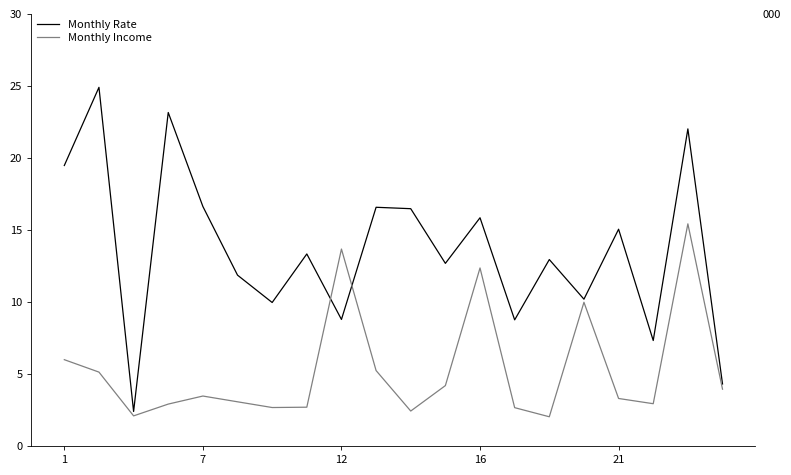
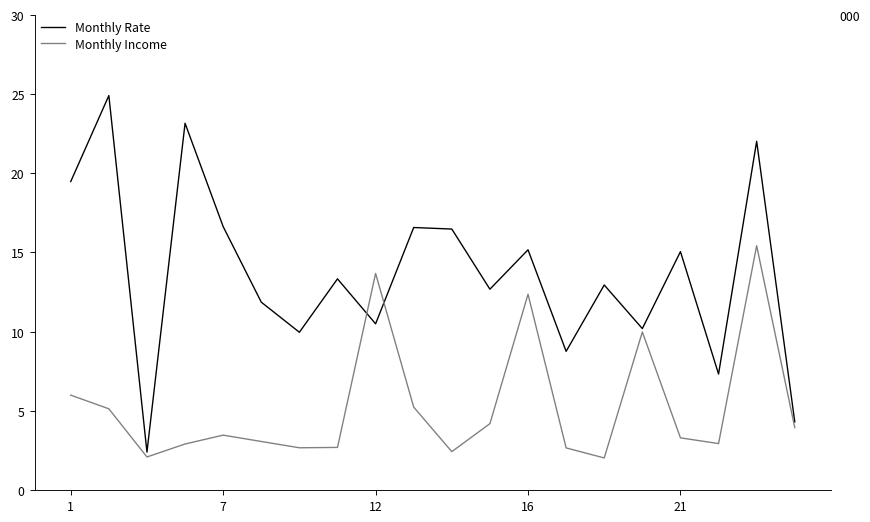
Monthly Rate, 12: 8.8 -> 10.5
Monthly Rate, 16: 15.9 -> 15.2
